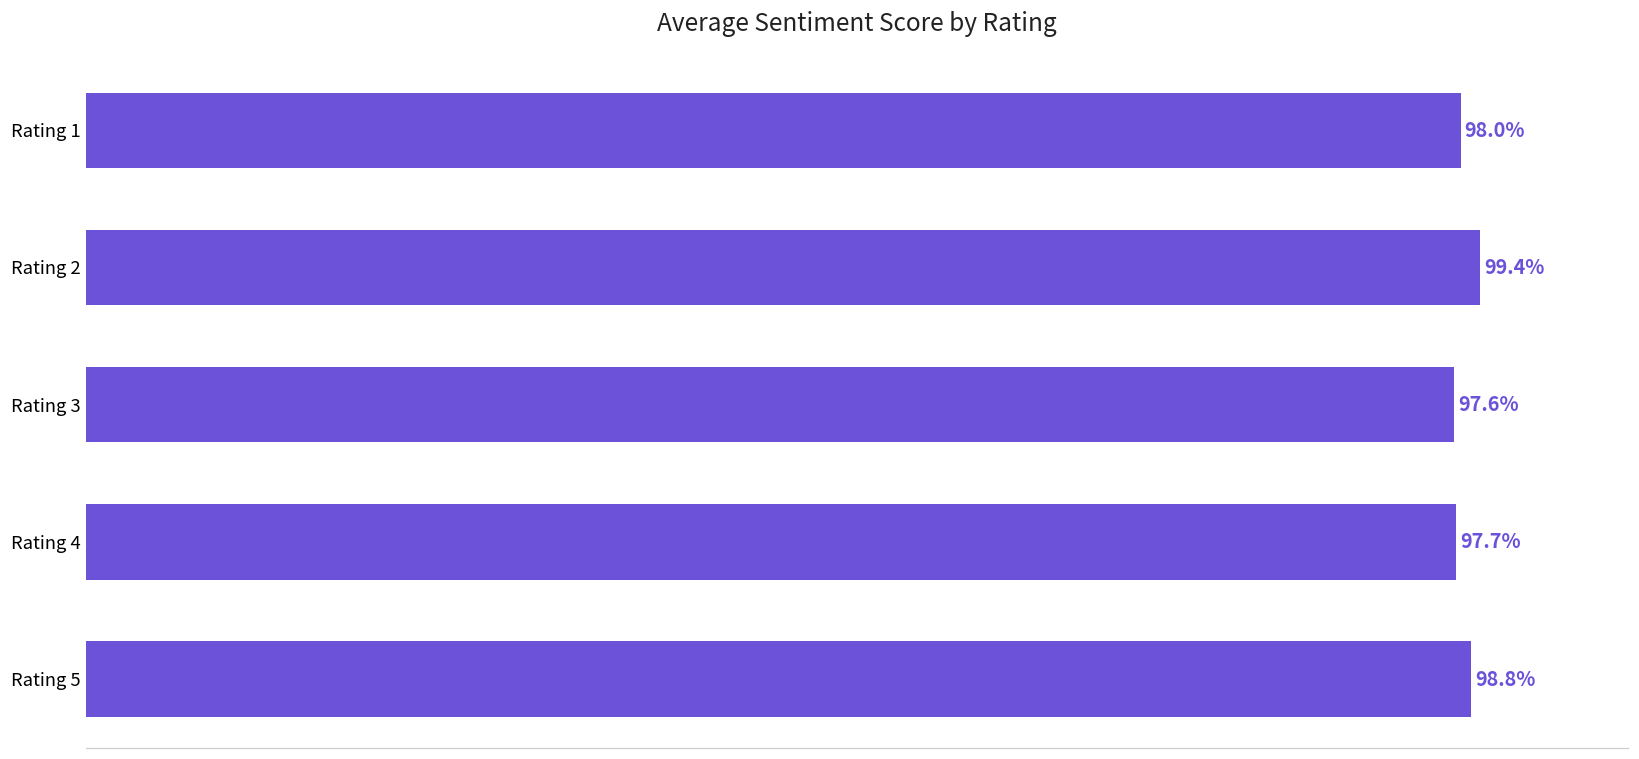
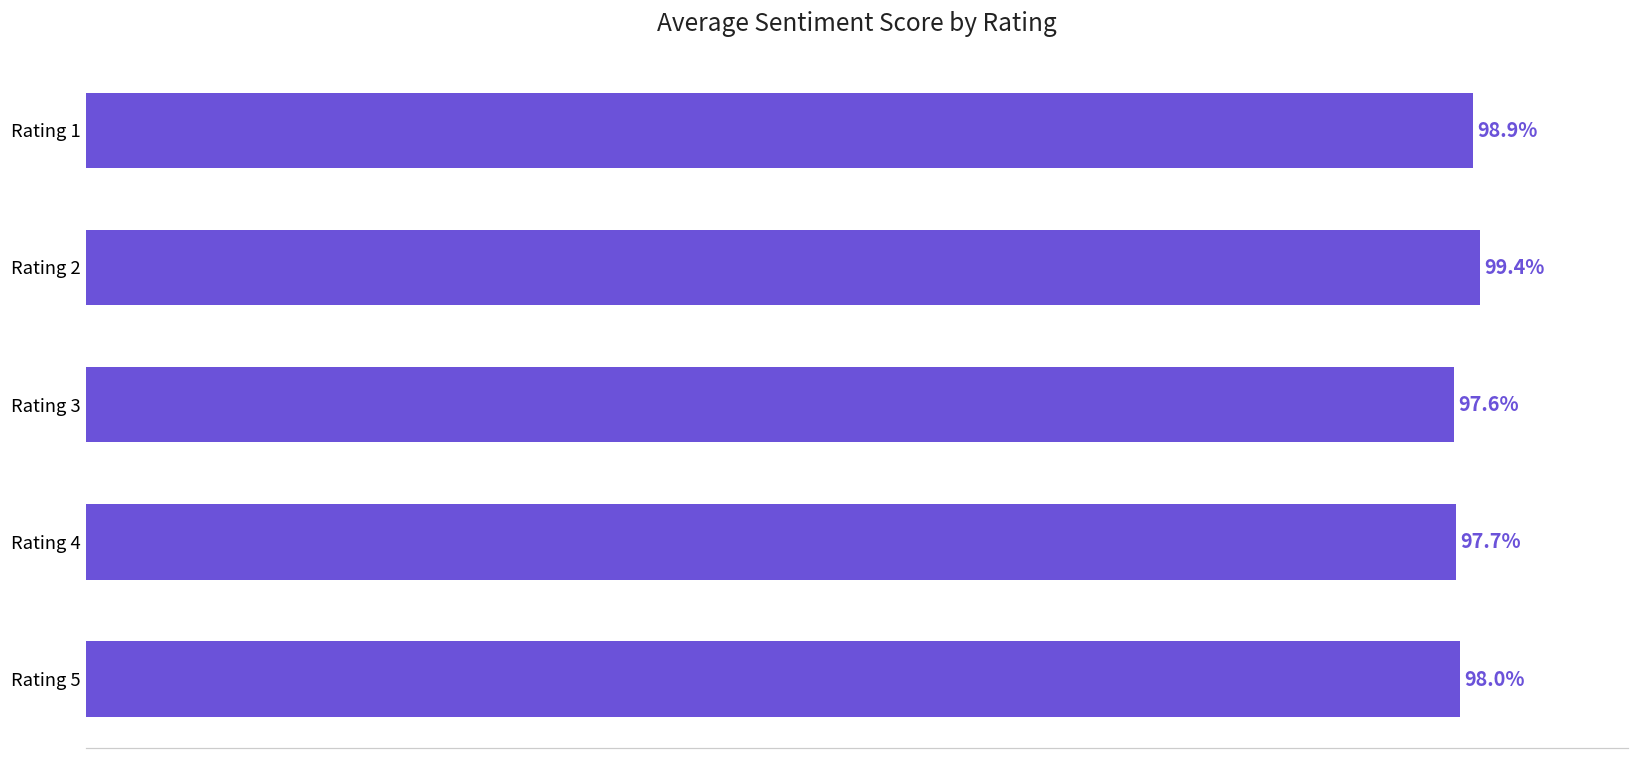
Rating 1: 98.0% -> 98.9%
Rating 5: 98.8% -> 98.0%
